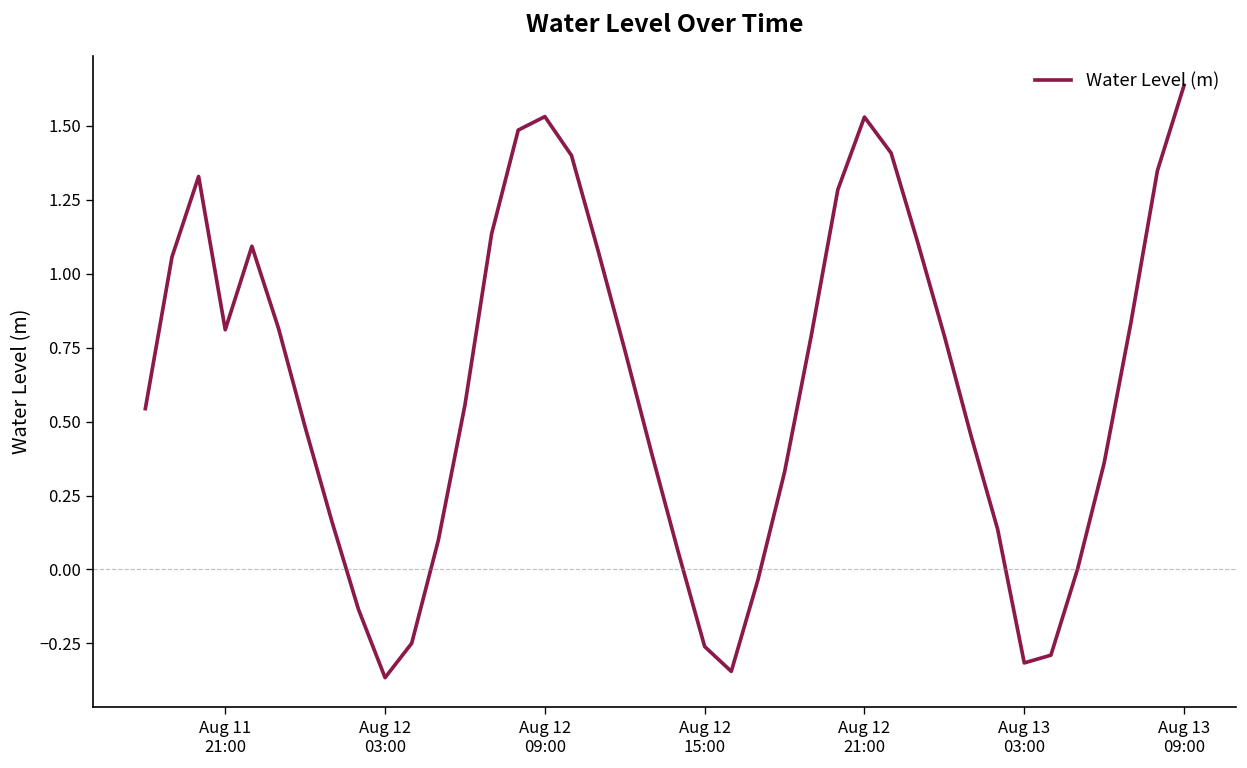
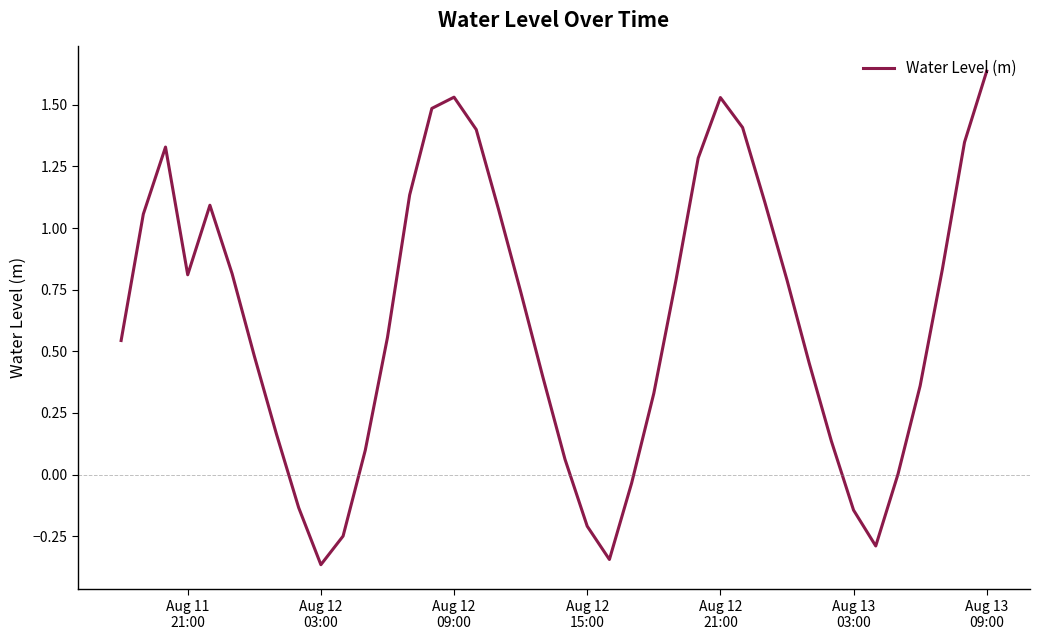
Aug 12 15:00: -0.26 -> -0.21
Aug 13 03:00: -0.32 -> -0.14
